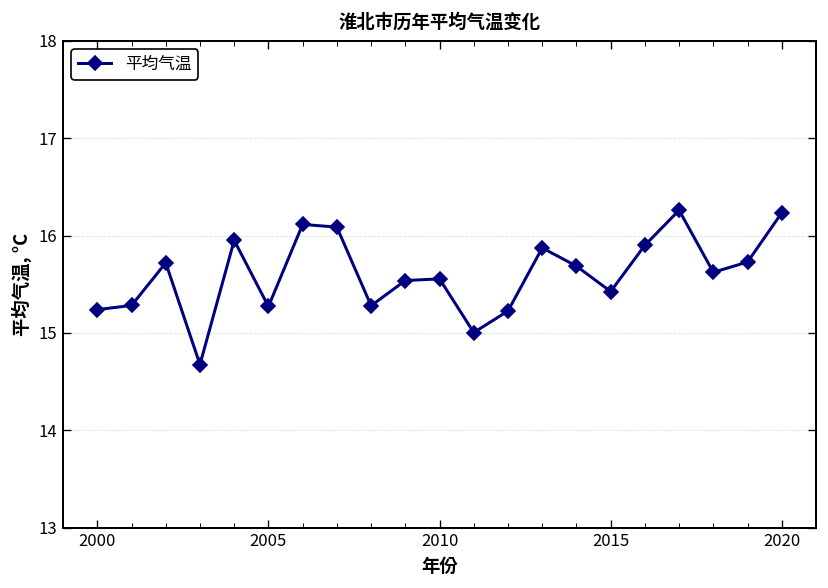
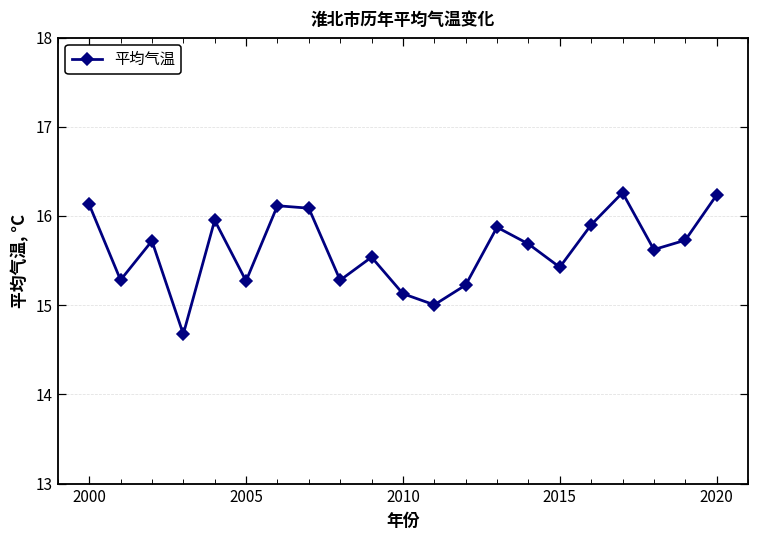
2000: 15.2 -> 16.1
2010: 15.6 -> 15.1
